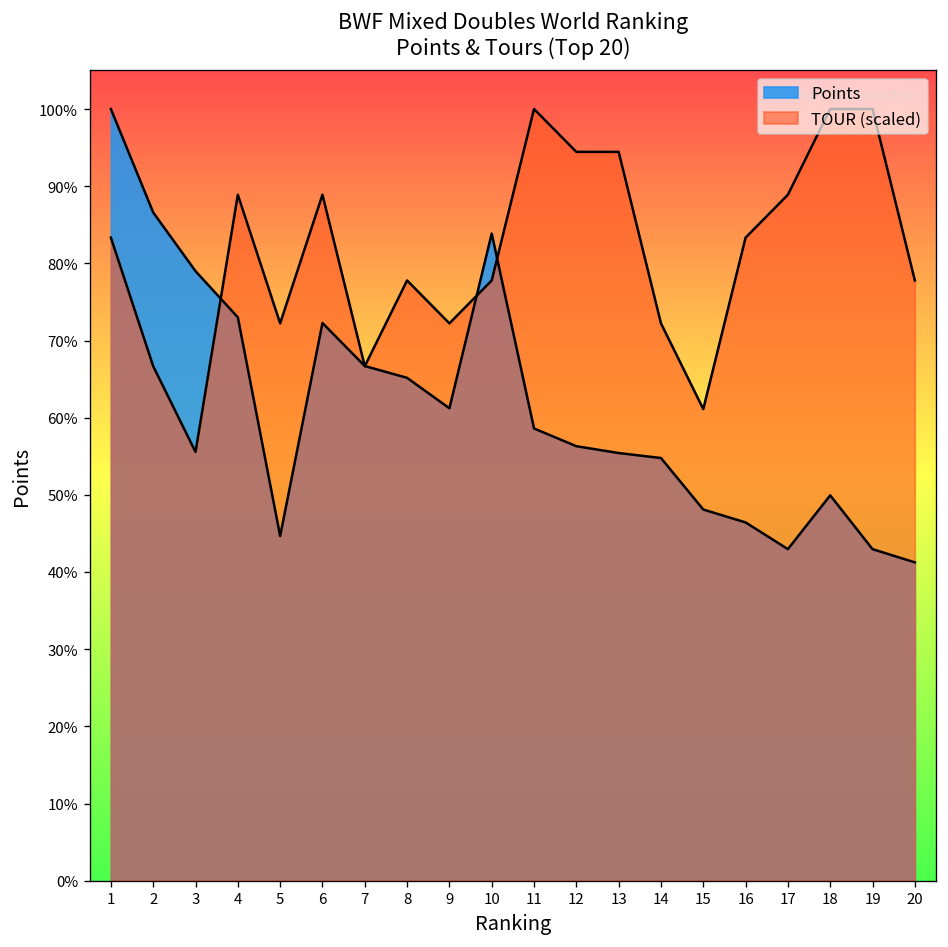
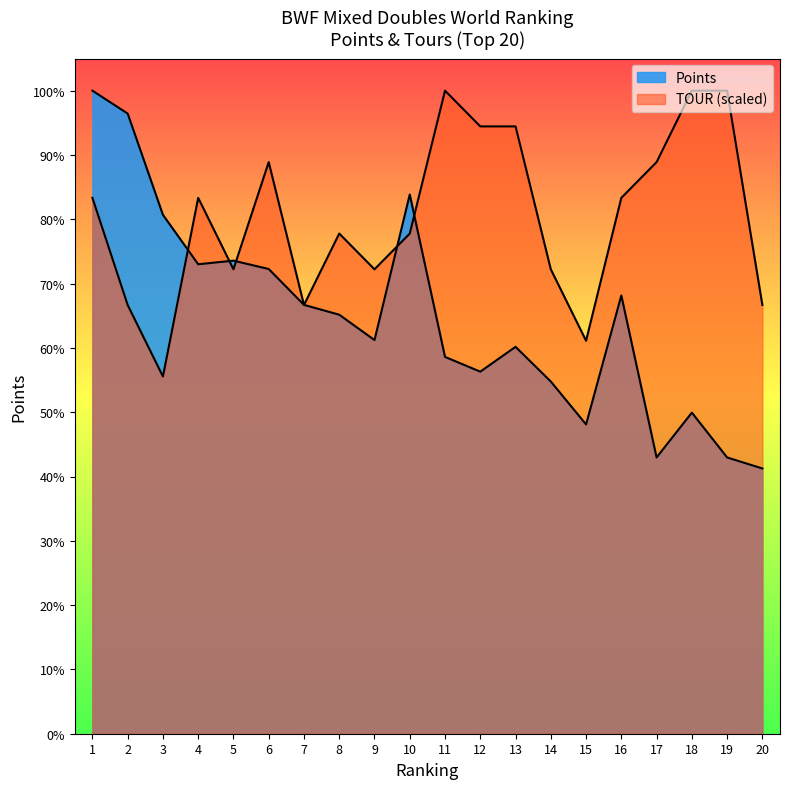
Points, 2: 87% -> 96%
Points, 3: 79% -> 81%
TOUR (scaled), 4: 89% -> 83%
Points, 5: 45% -> 74%
Points, 13: 55% -> 60%
Points, 16: 46% -> 68%
TOUR (scaled), 20: 78% -> 67%
